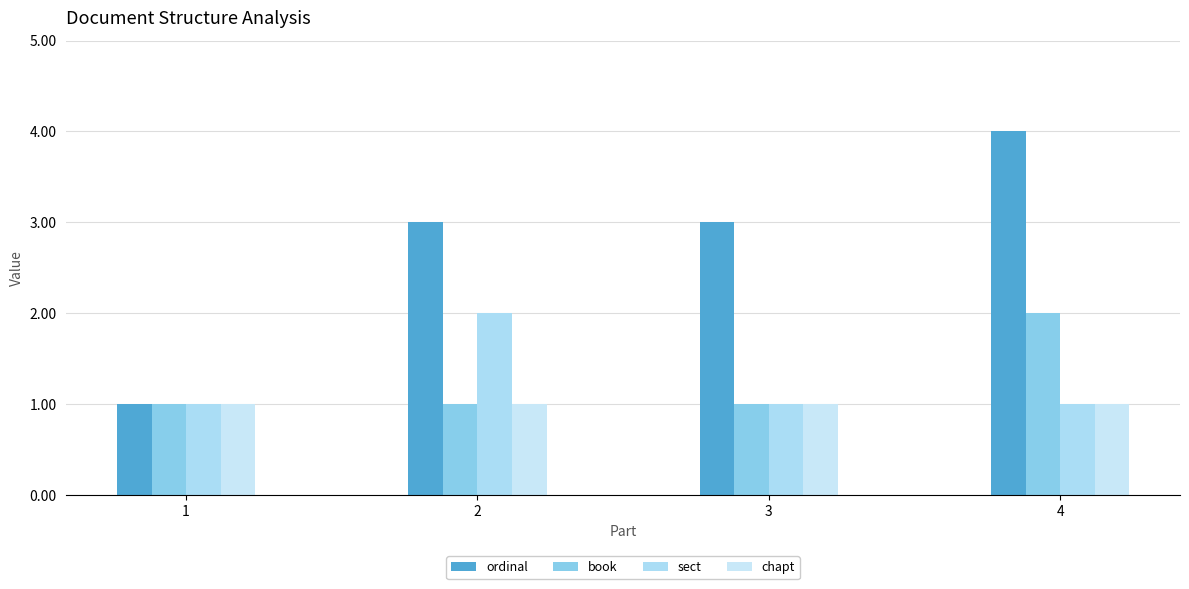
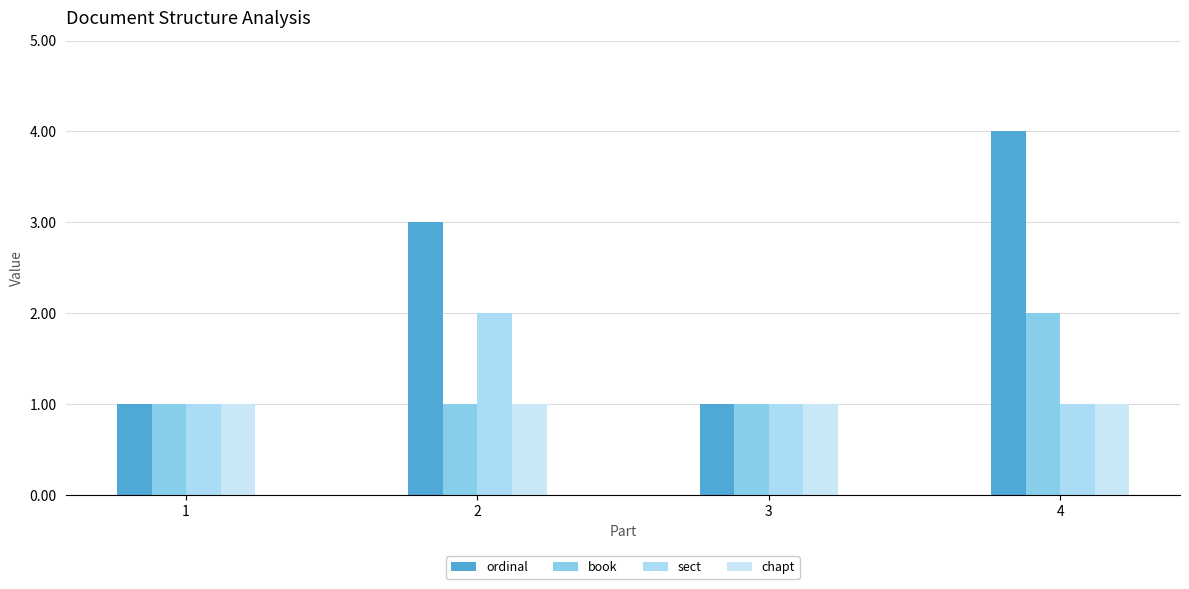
ordinal, 3: 3 -> 1
